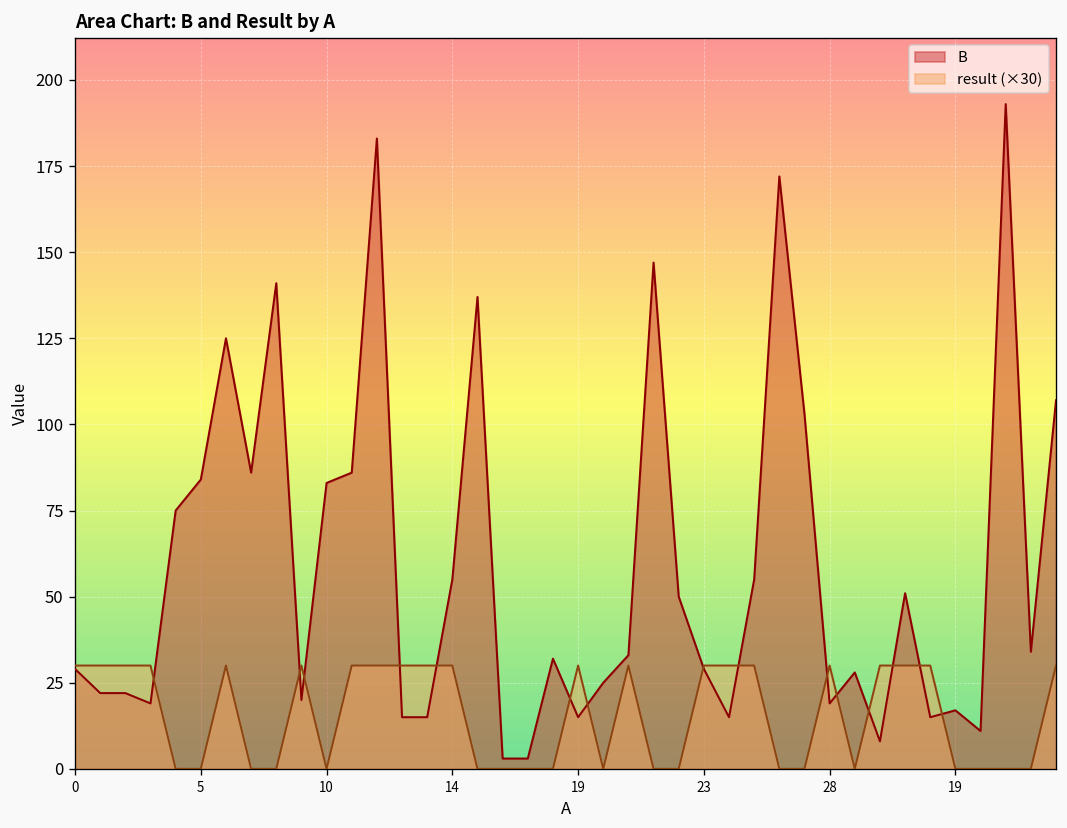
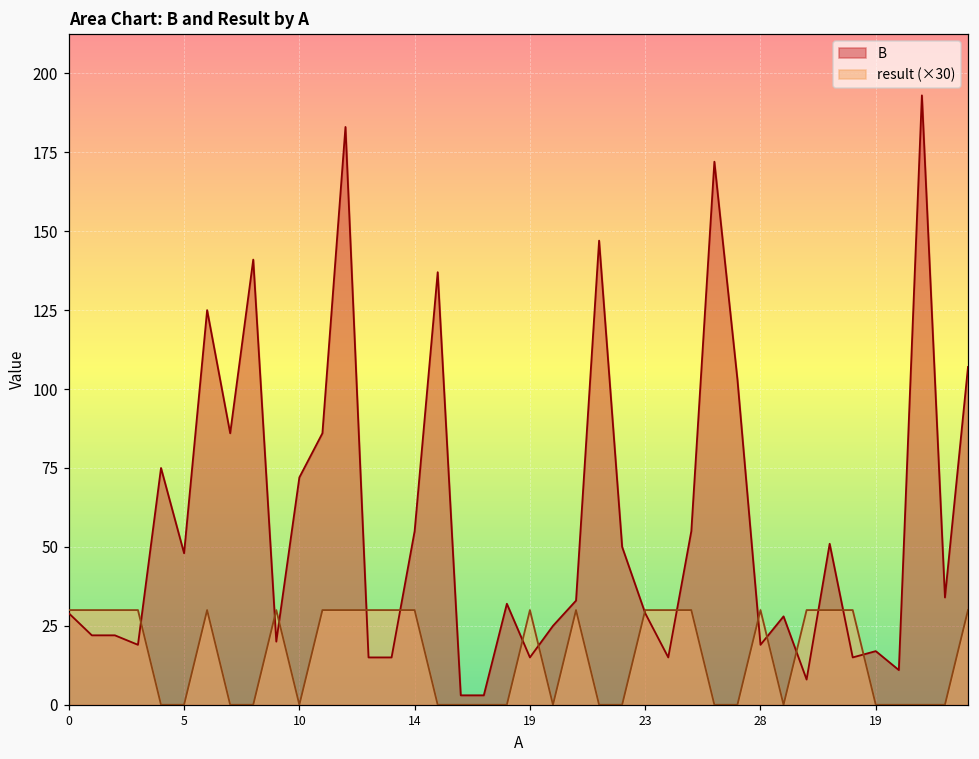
B, 5: 84 -> 48
B, 10: 83 -> 72
